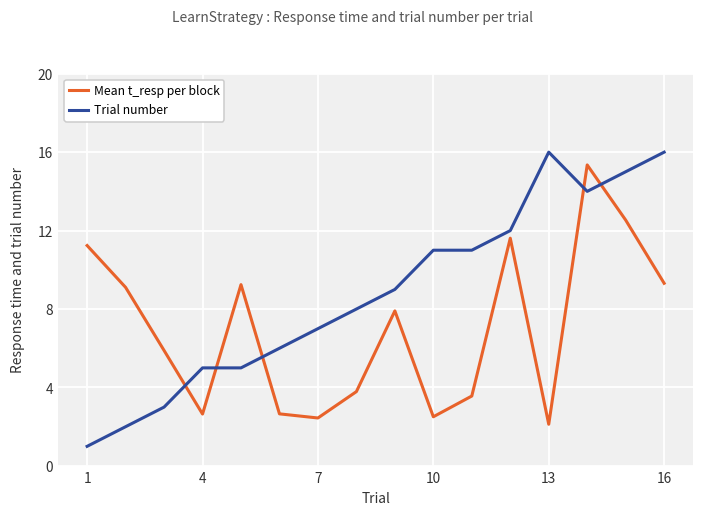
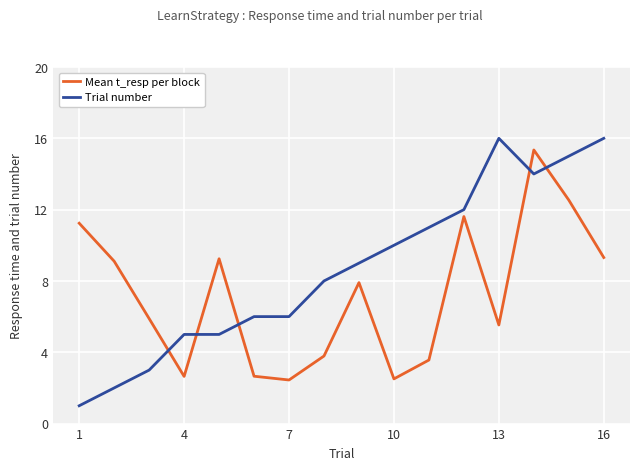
Trial number, 7: 7 -> 6
Trial number, 10: 11 -> 10
Mean t_resp per block, 13: 2.1 -> 5.5
